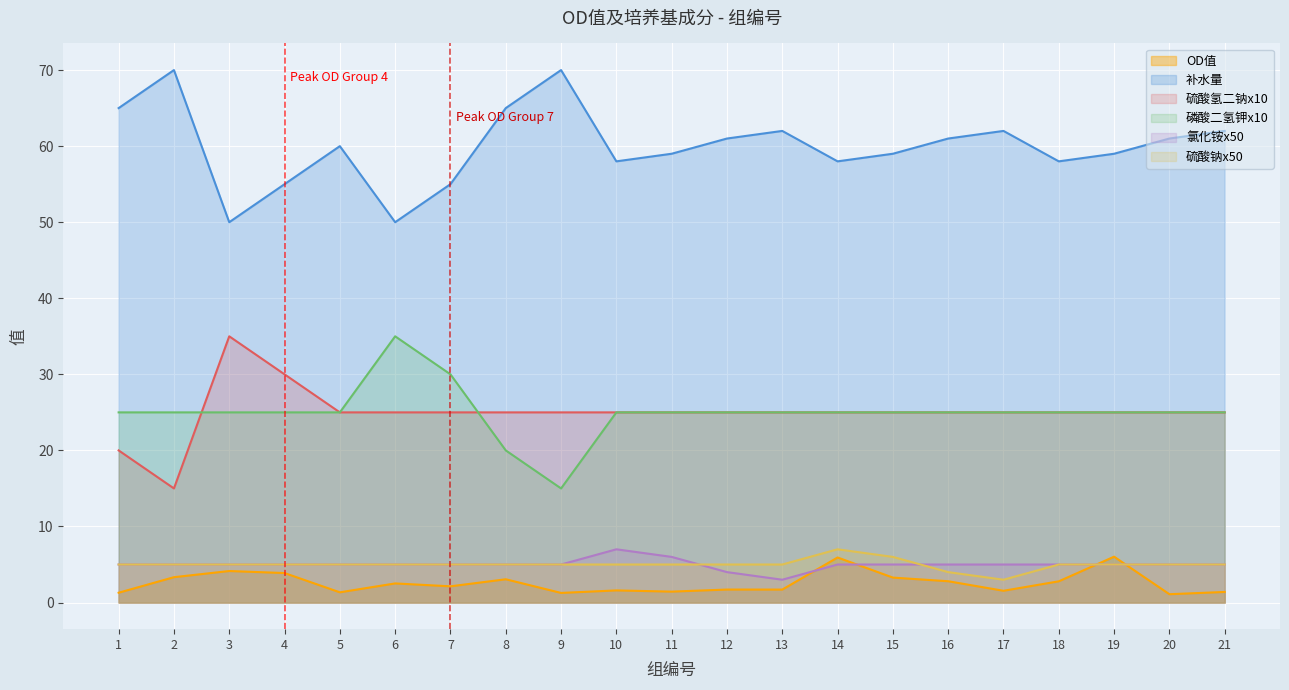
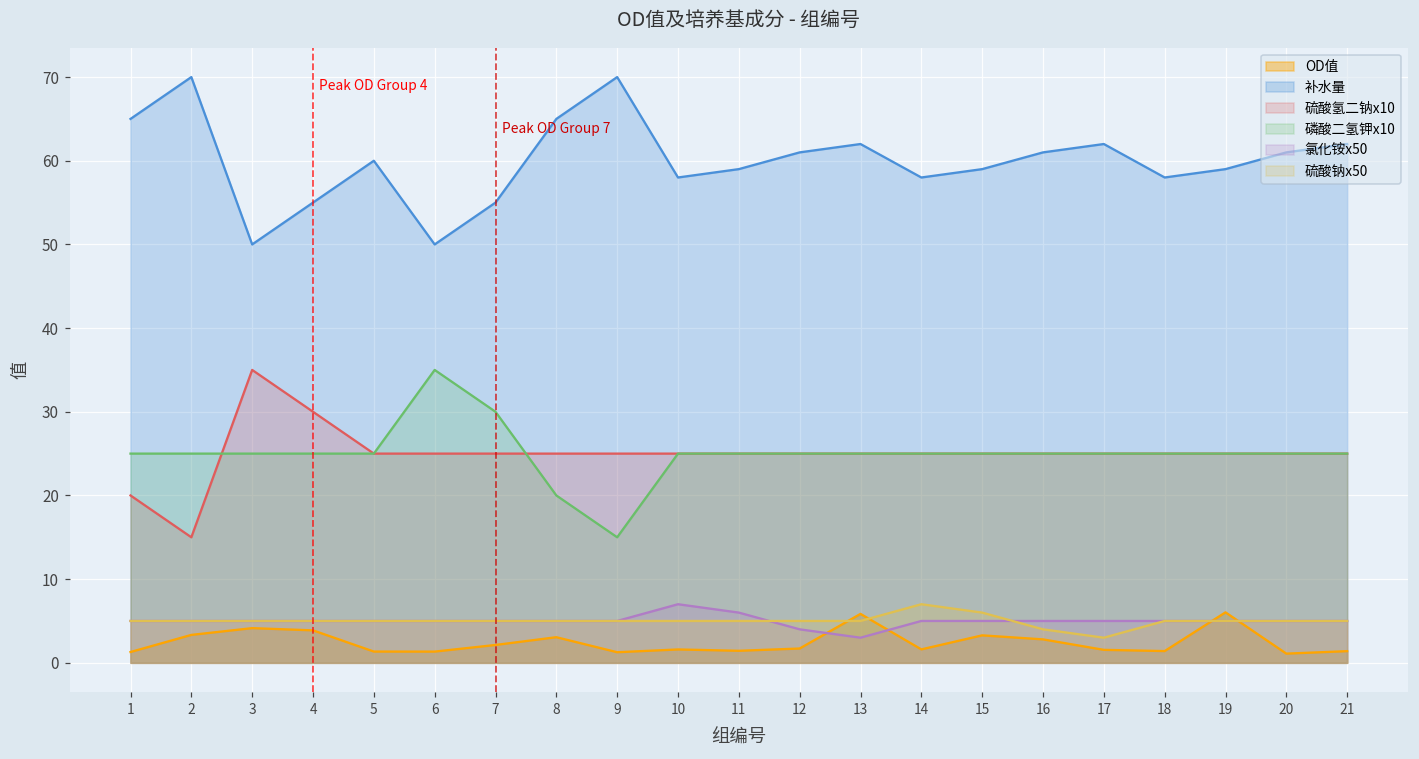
OD值, 6: 3 -> 1
OD值, 13: 2 -> 6
OD值, 14: 6 -> 2
OD值, 18: 3 -> 1
